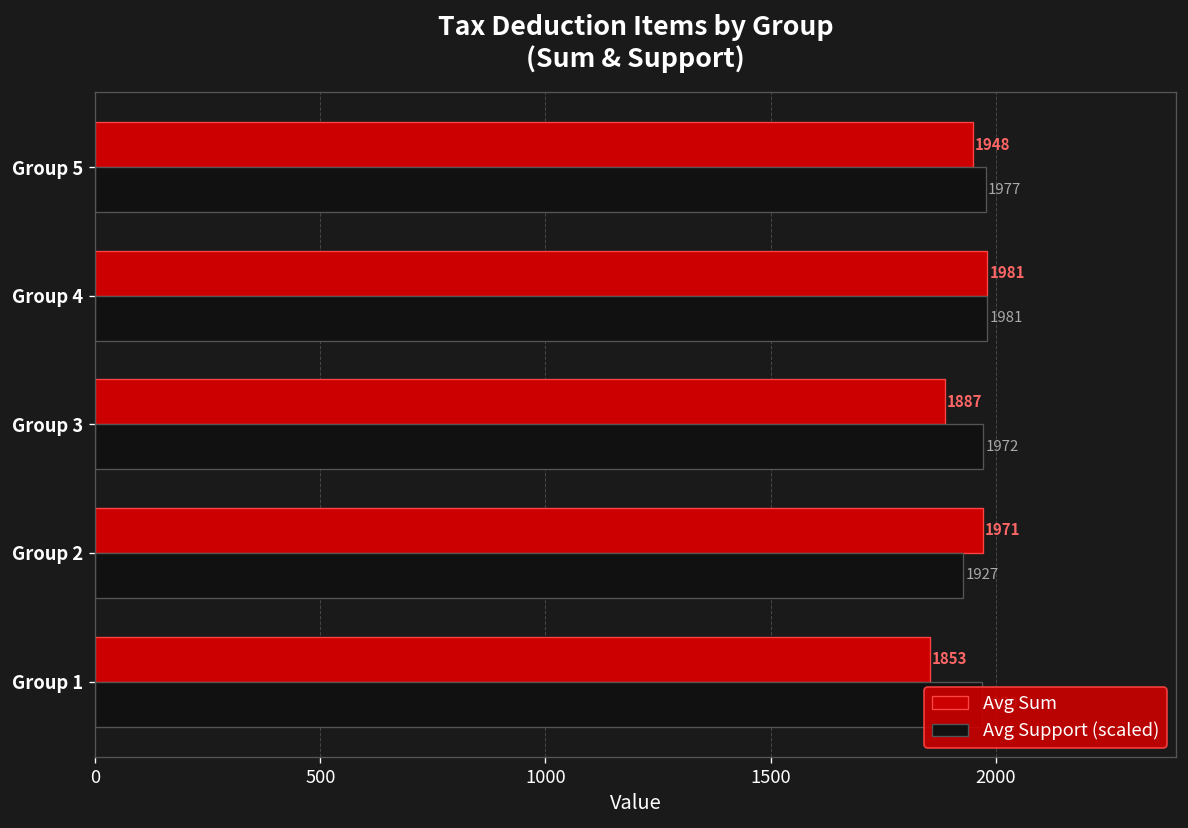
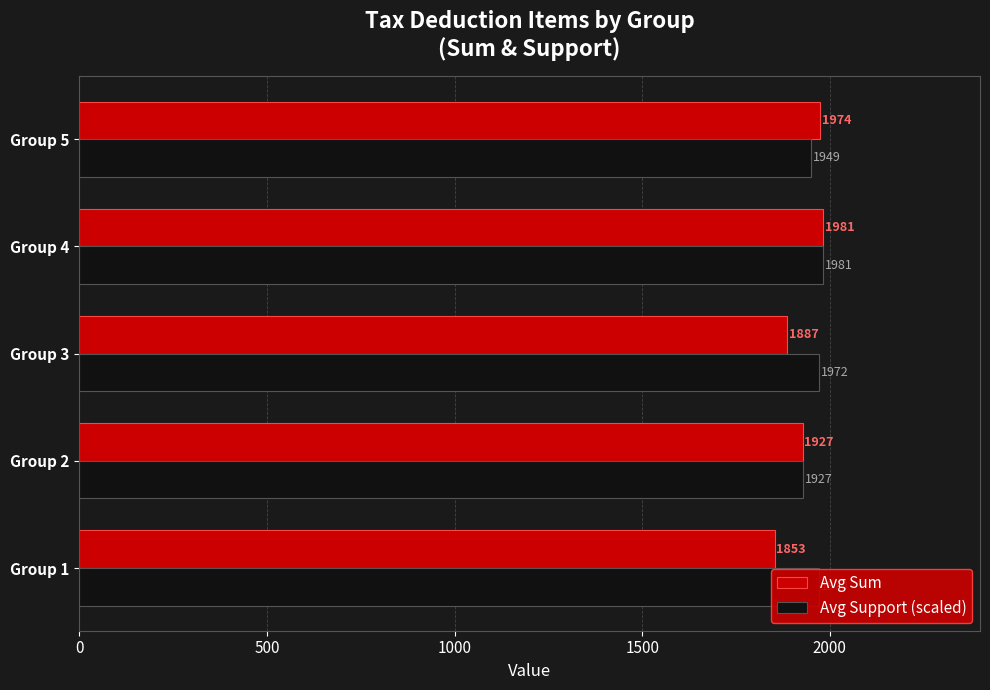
Avg Sum, Group 5: 1948 -> 1974
Avg Support (scaled), Group 5: 1977 -> 1949
Avg Sum, Group 2: 1971 -> 1927
